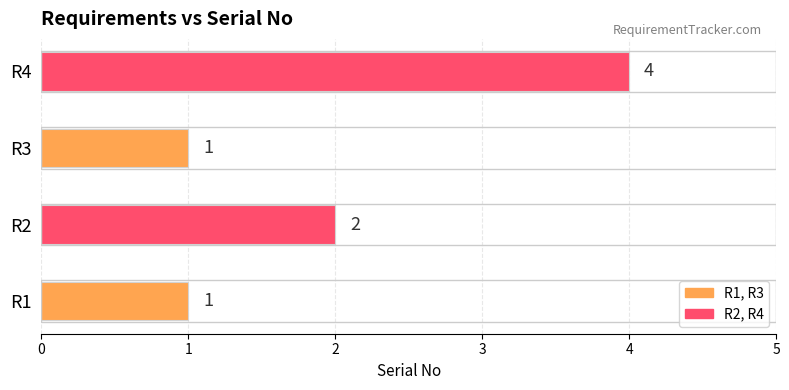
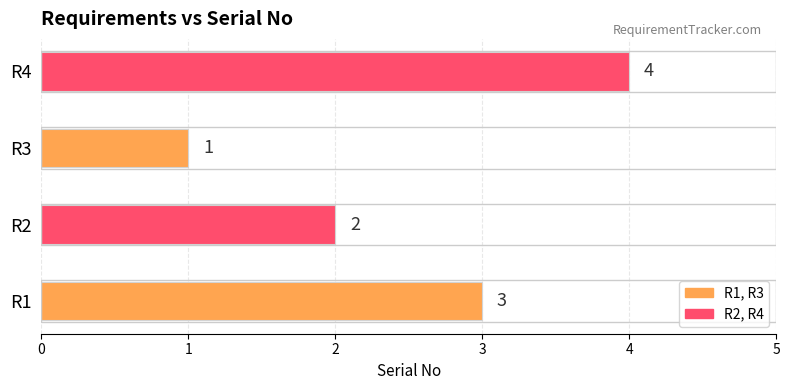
R1: 1 -> 3
